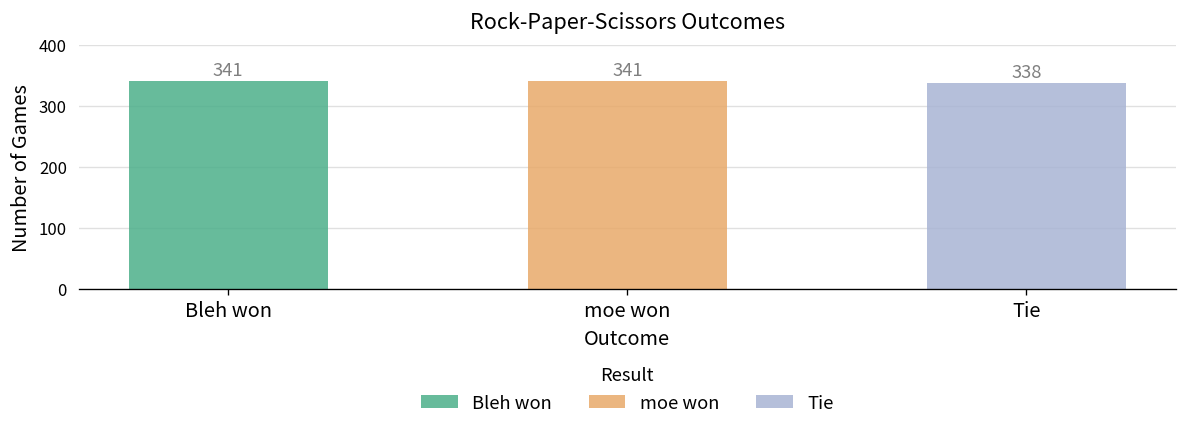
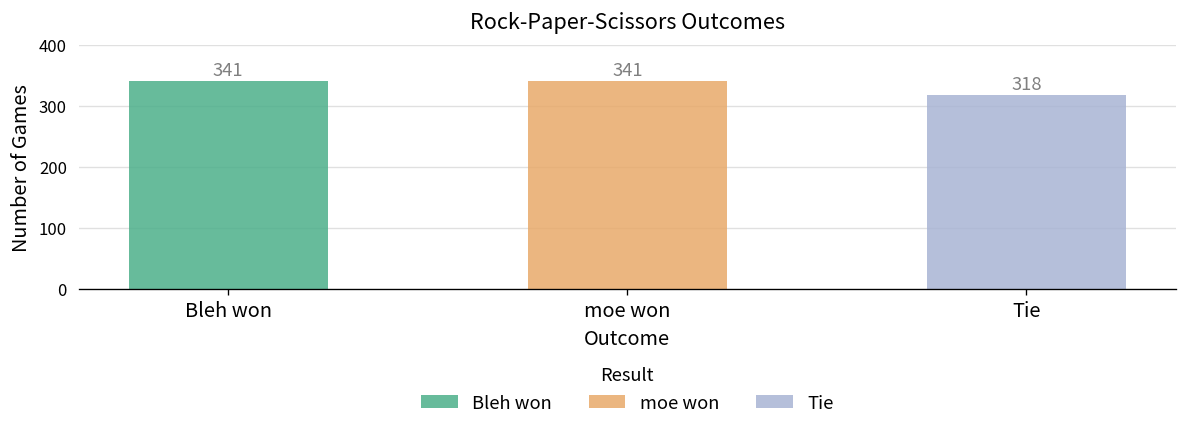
Tie: 338 -> 318
